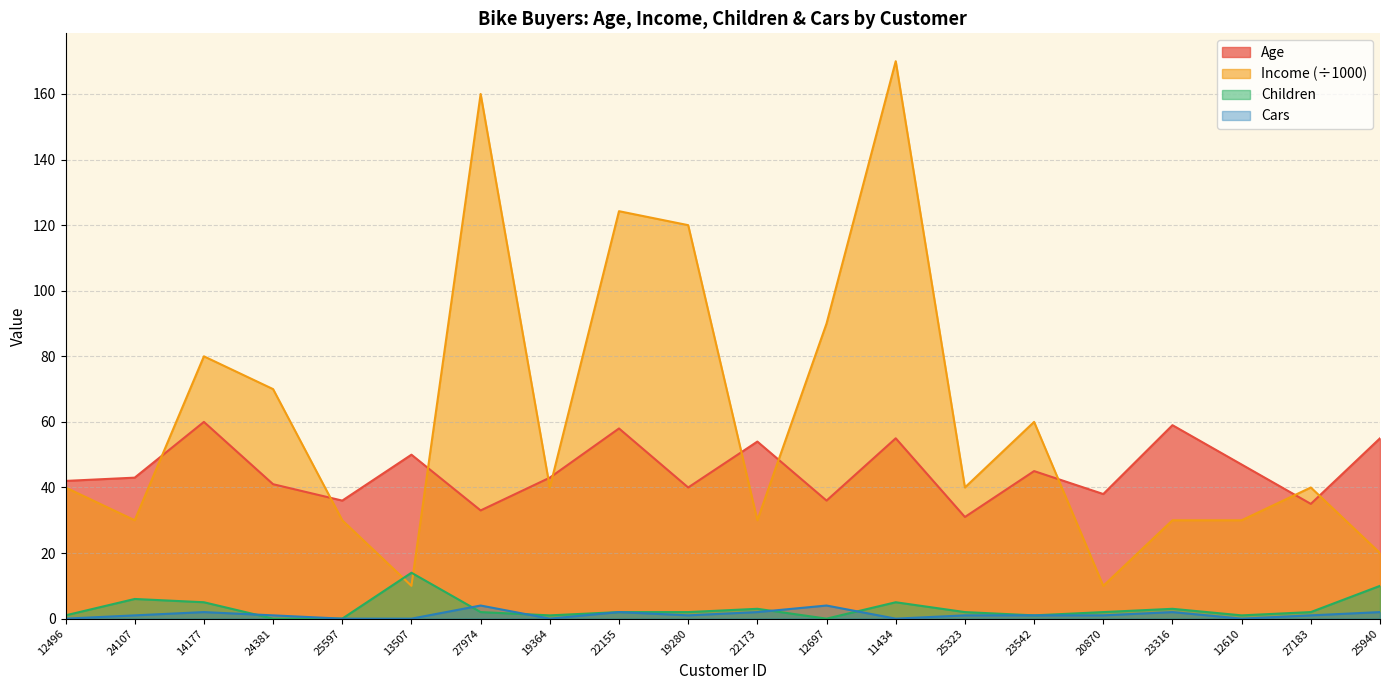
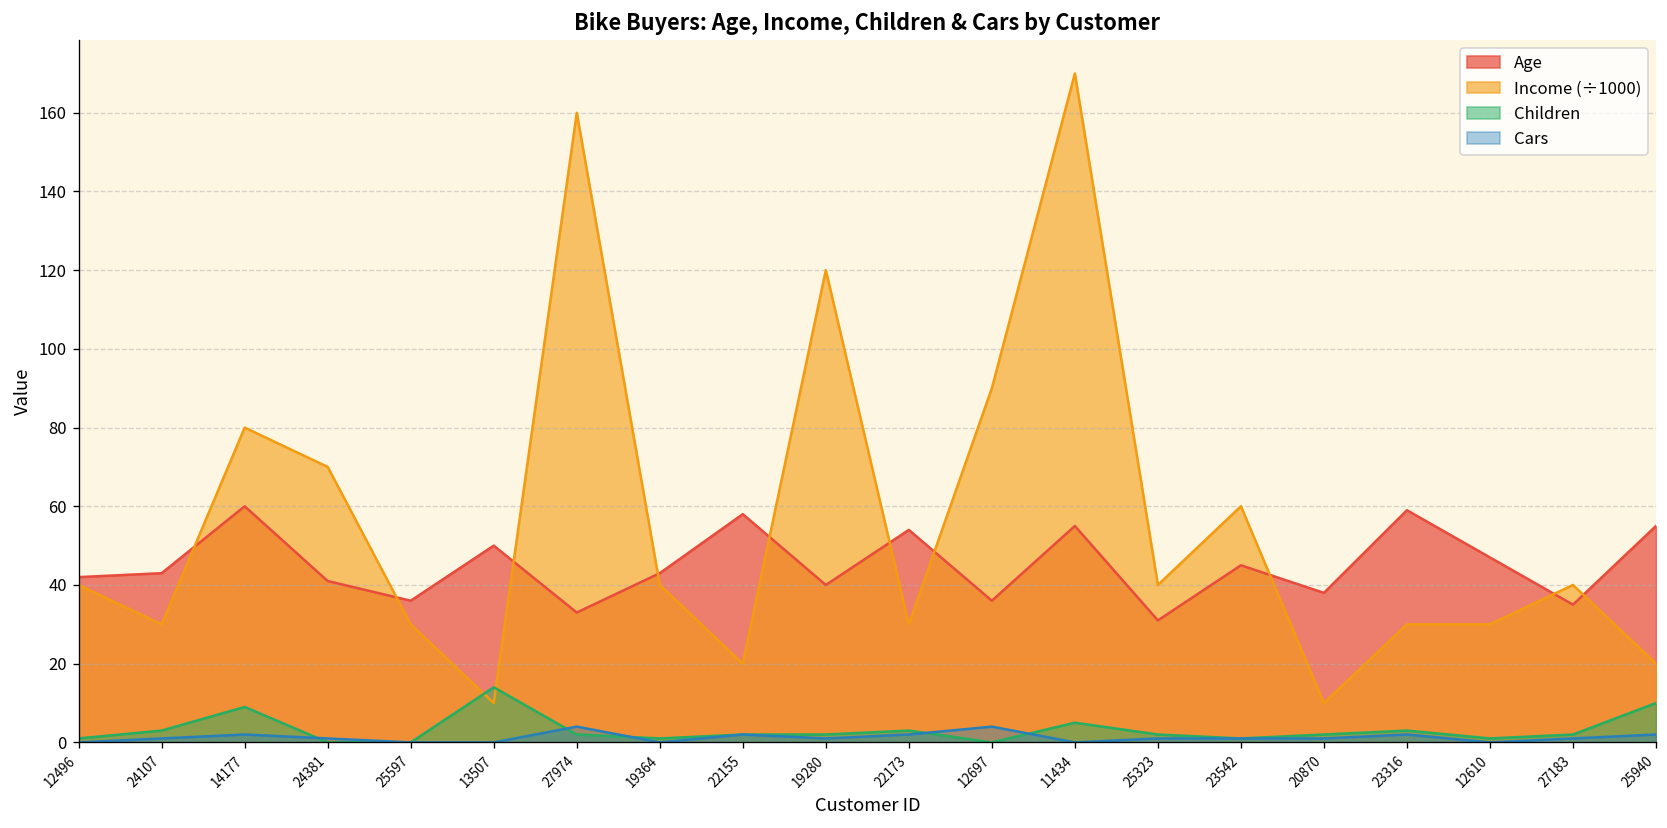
Children, 24107: 6 -> 3
Children, 14177: 5 -> 9
Income (÷1000), 22155: 124 -> 20
